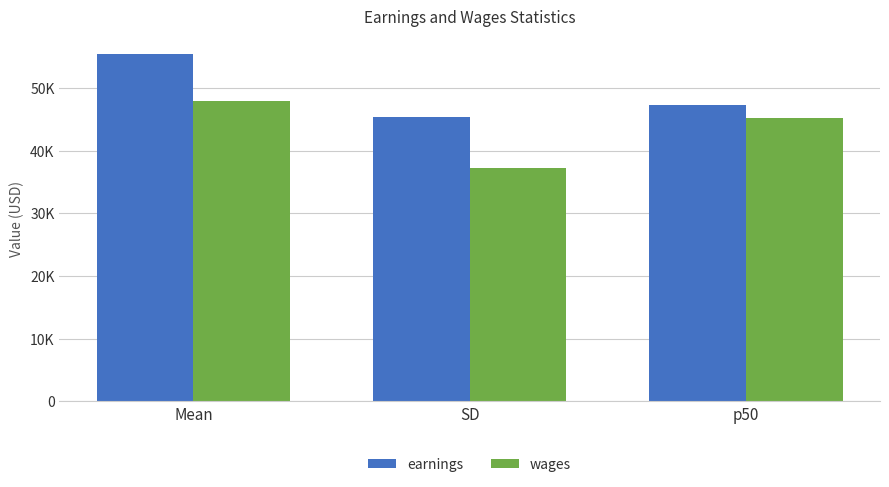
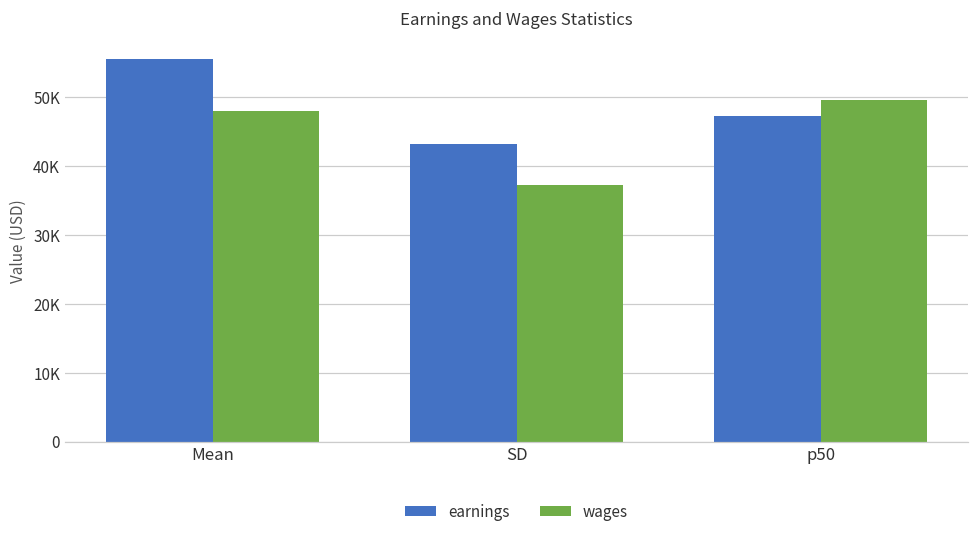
earnings, SD: 45000 -> 43000
wages, p50: 45000 -> 50000
